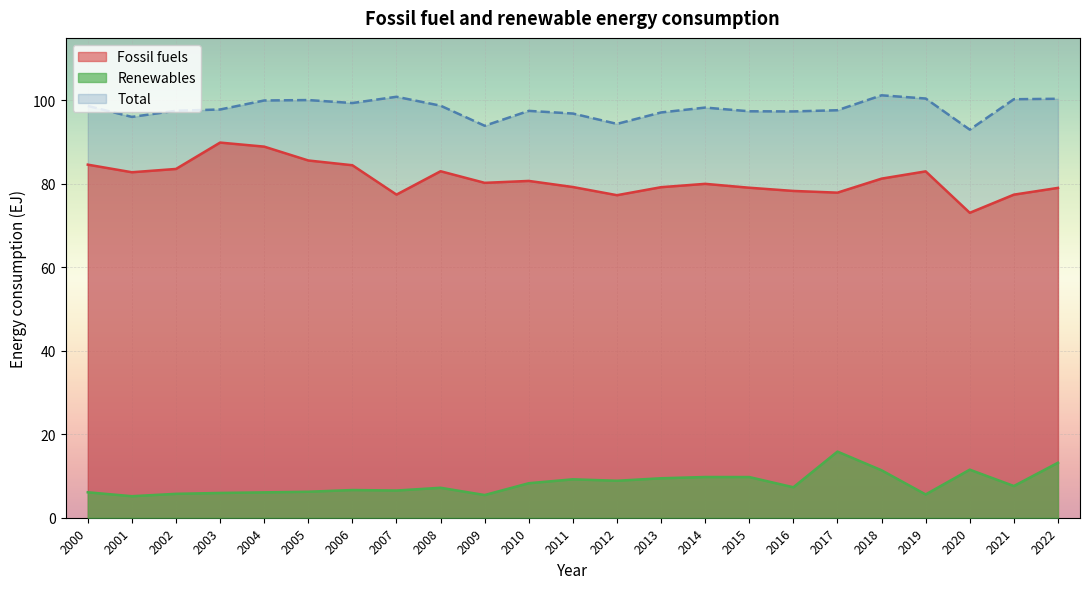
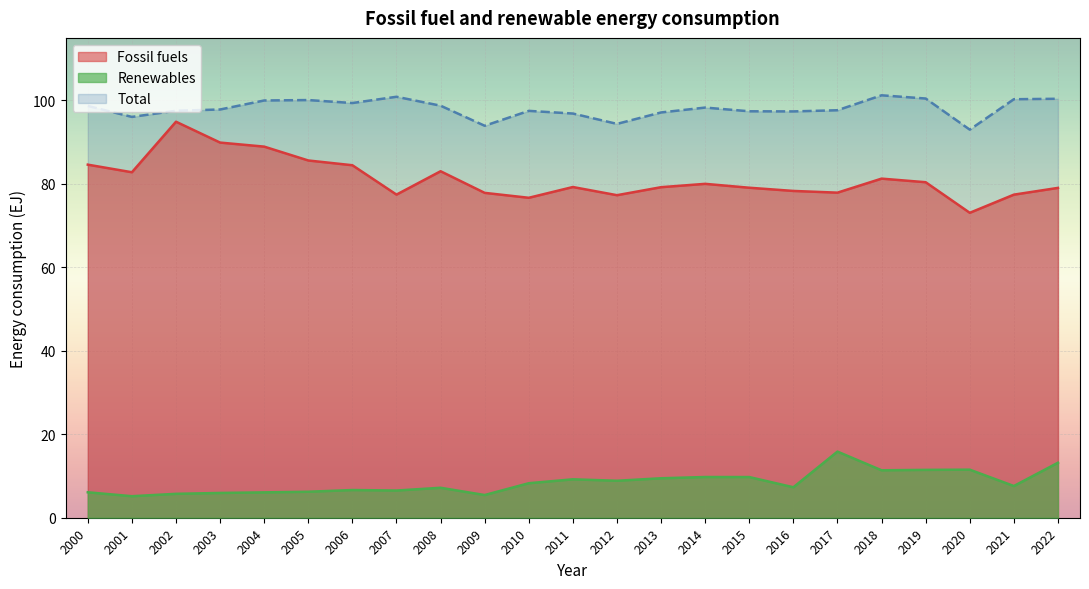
Fossil fuels, 2002: 84 -> 95
Fossil fuels, 2009: 80 -> 78
Fossil fuels, 2010: 81 -> 77
Fossil fuels, 2019: 83 -> 80
Renewables, 2019: 6 -> 11
